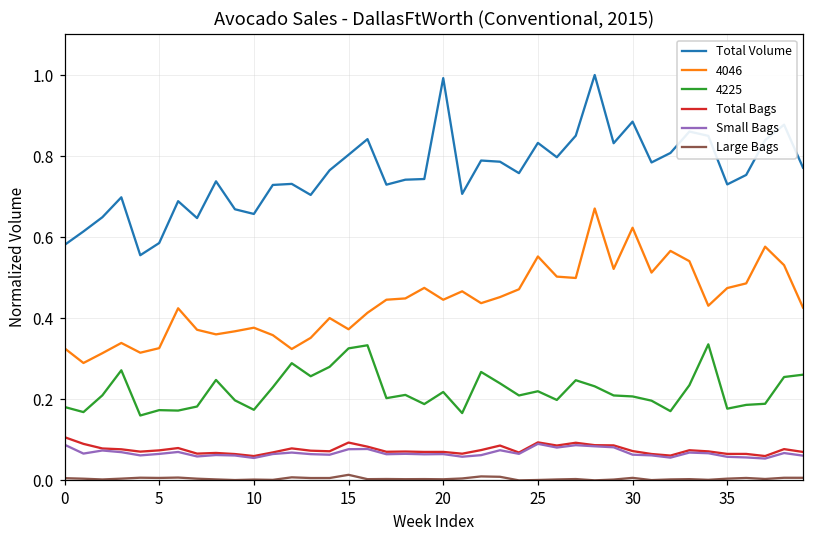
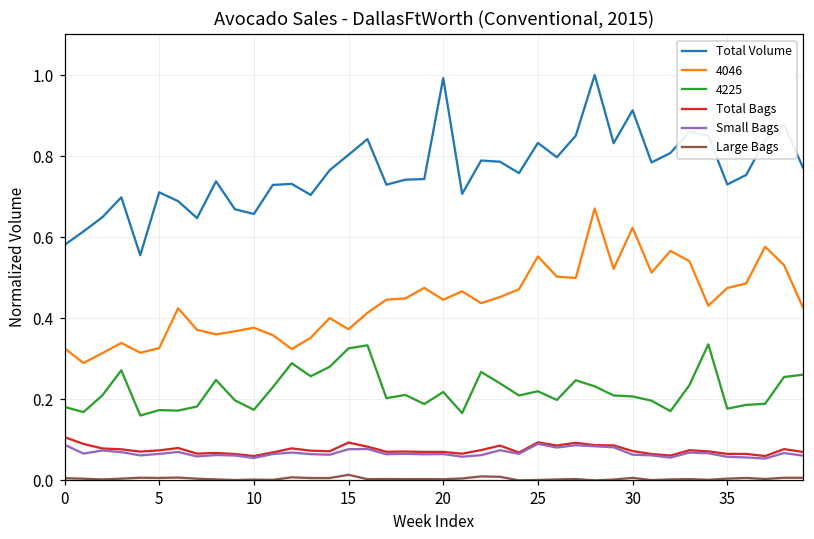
Total Volume, 5: 0.59 -> 0.71
Total Volume, 30: 0.88 -> 0.91
